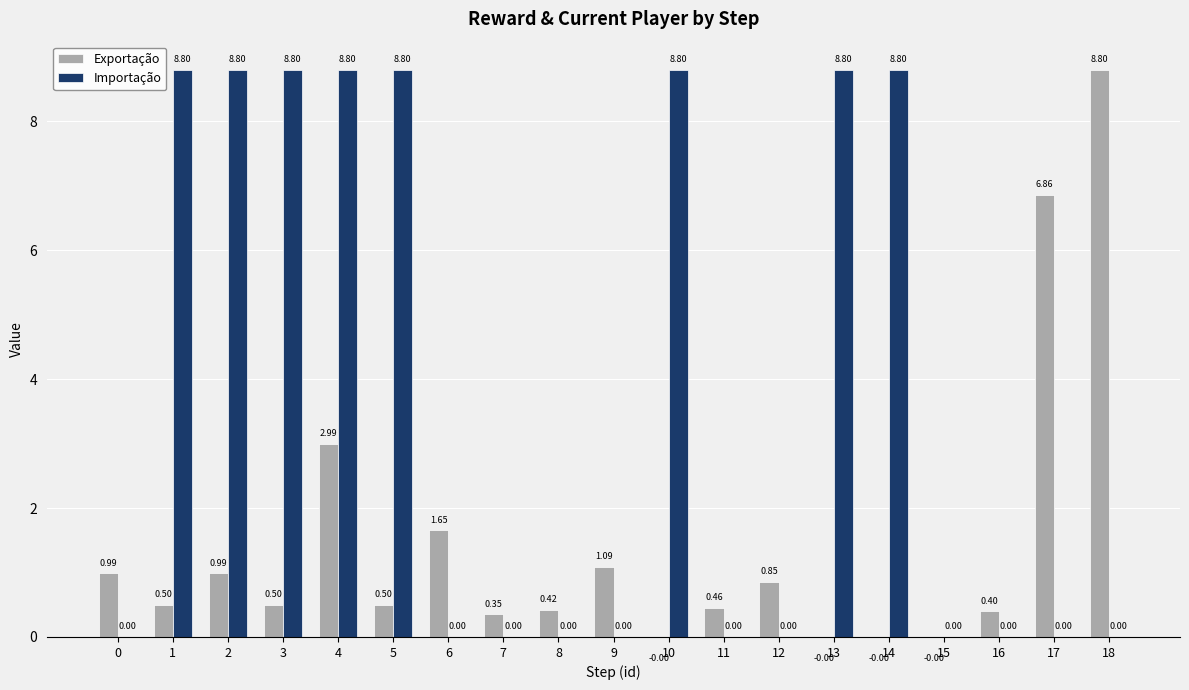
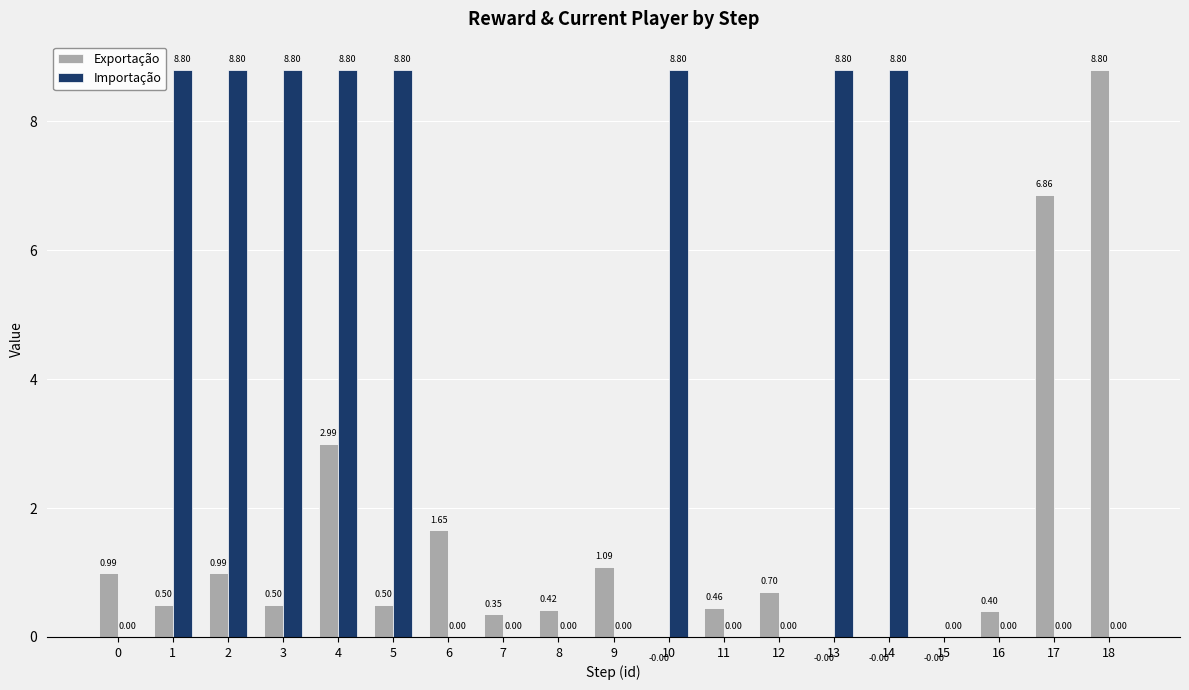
Exportação, 12: 0.85 -> 0.70
